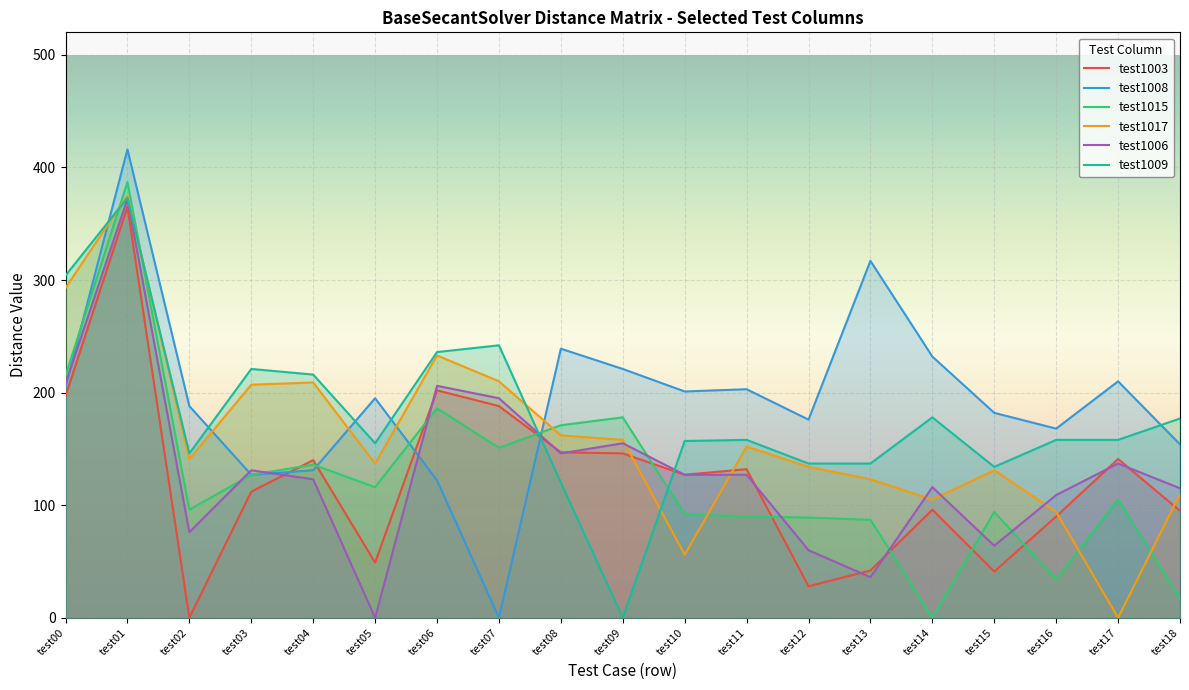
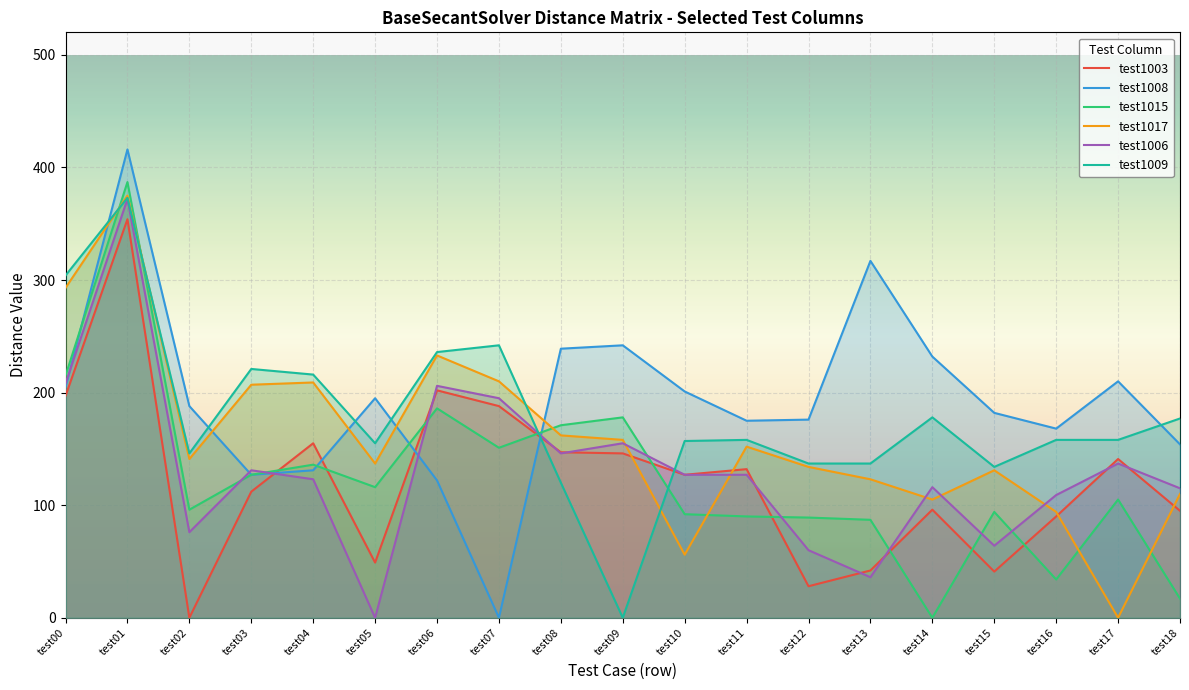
test1003, test01: 365 -> 354
test1003, test04: 140 -> 155
test1008, test09: 221 -> 242
test1008, test11: 203 -> 175
